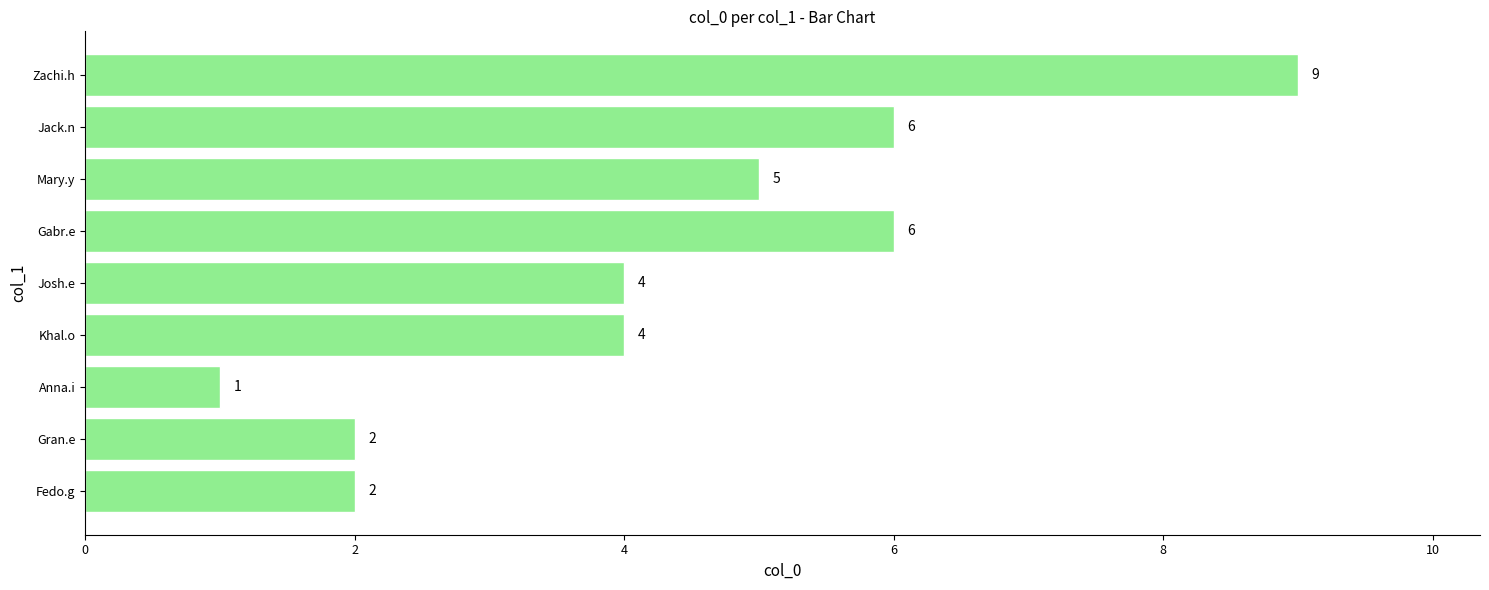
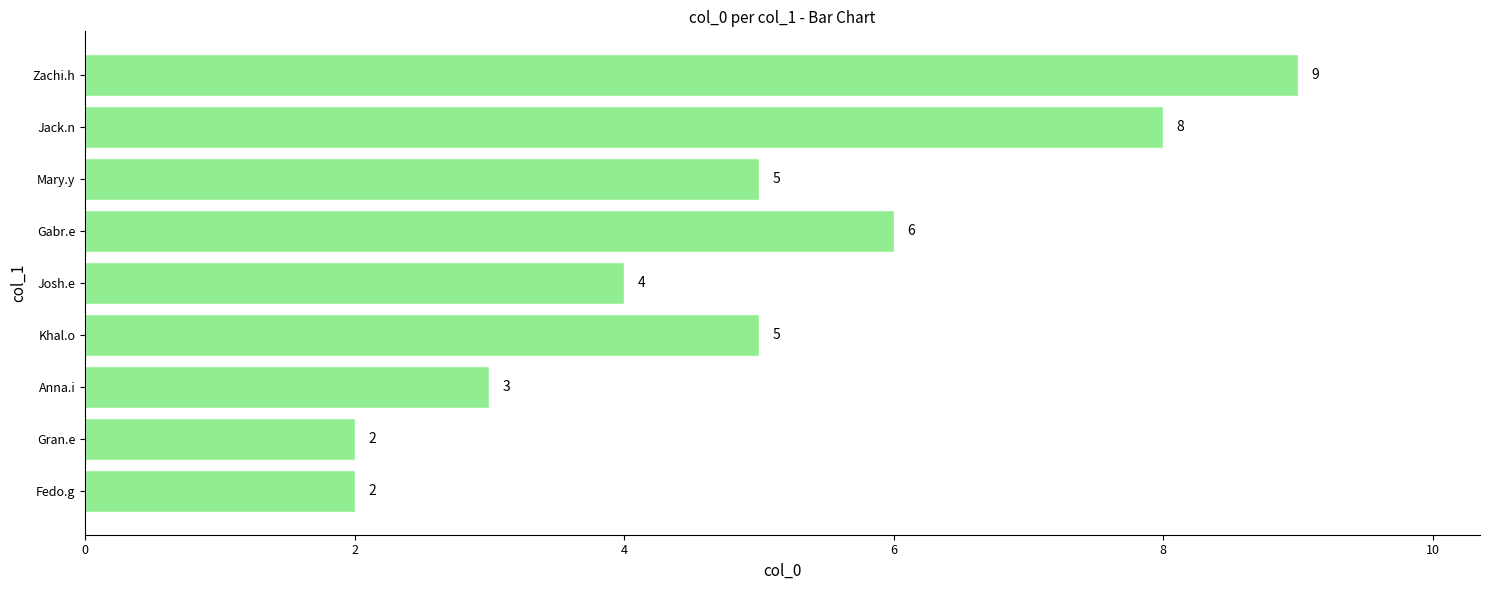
Jack.n: 6 -> 8
Khal.o: 4 -> 5
Anna.i: 1 -> 3
